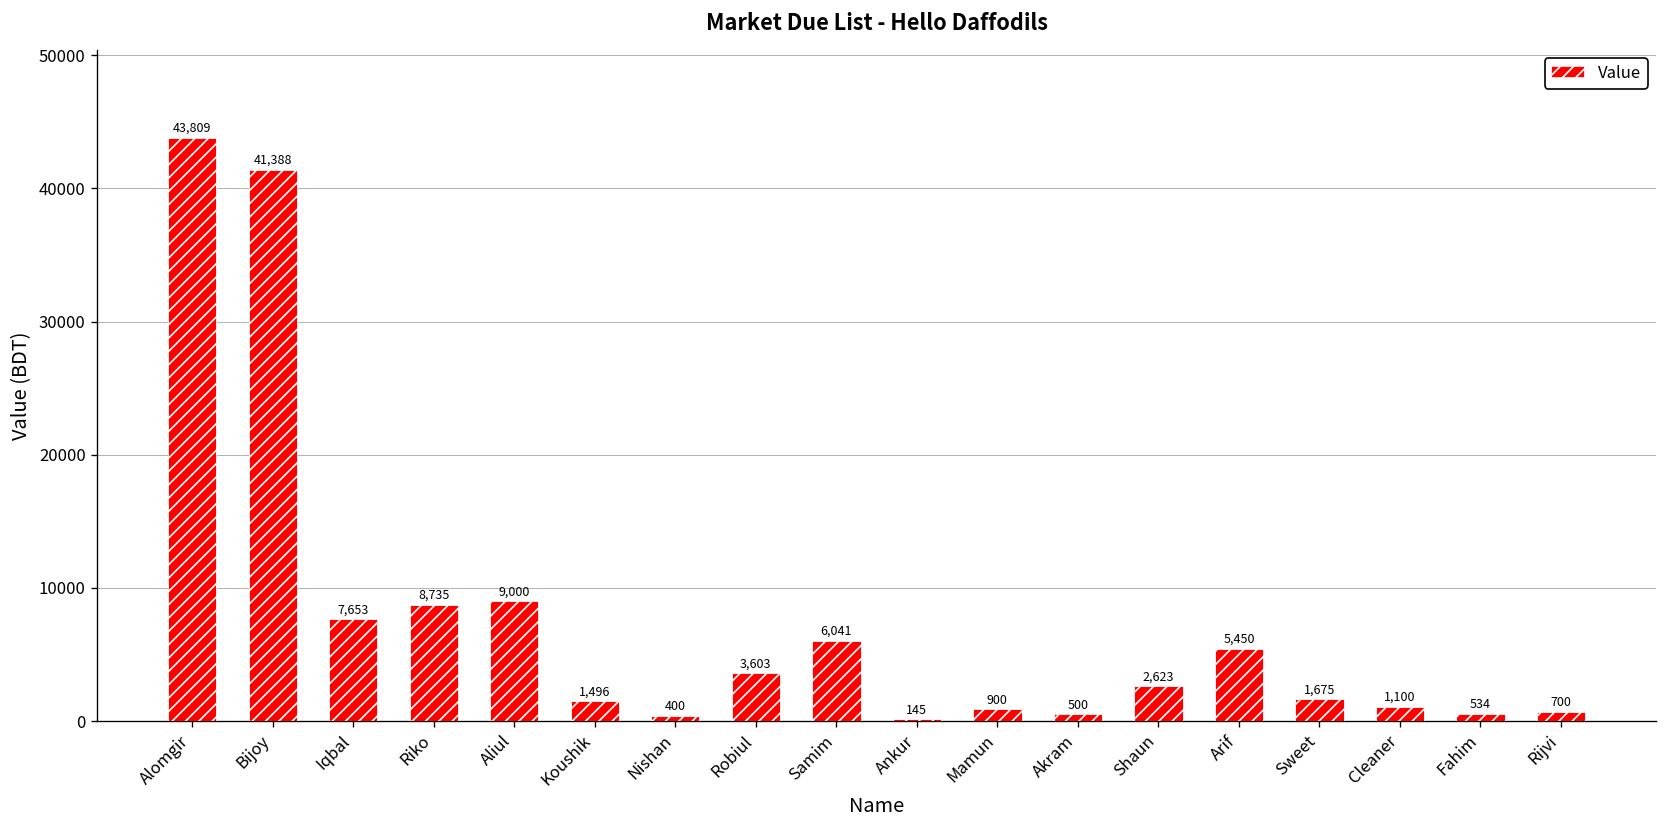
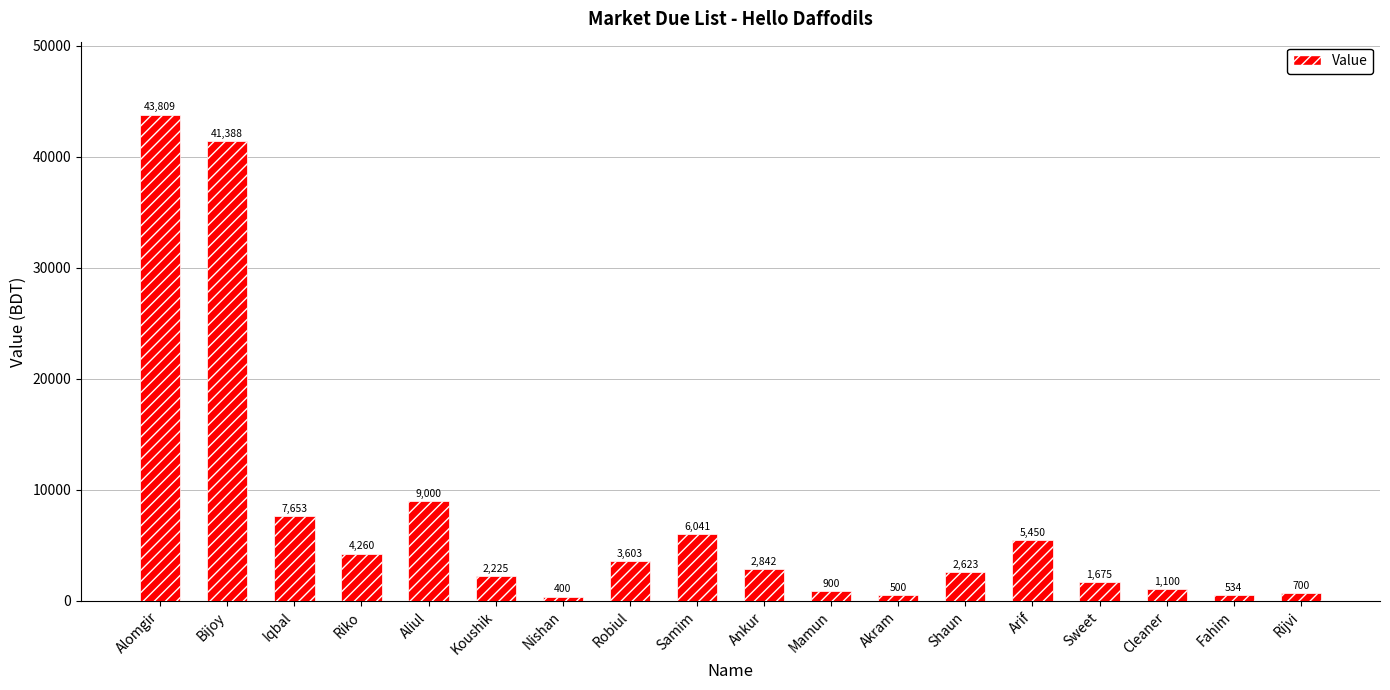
Riko: 8,735 -> 4,260
Koushik: 1,496 -> 2,225
Ankur: 145 -> 2,842
